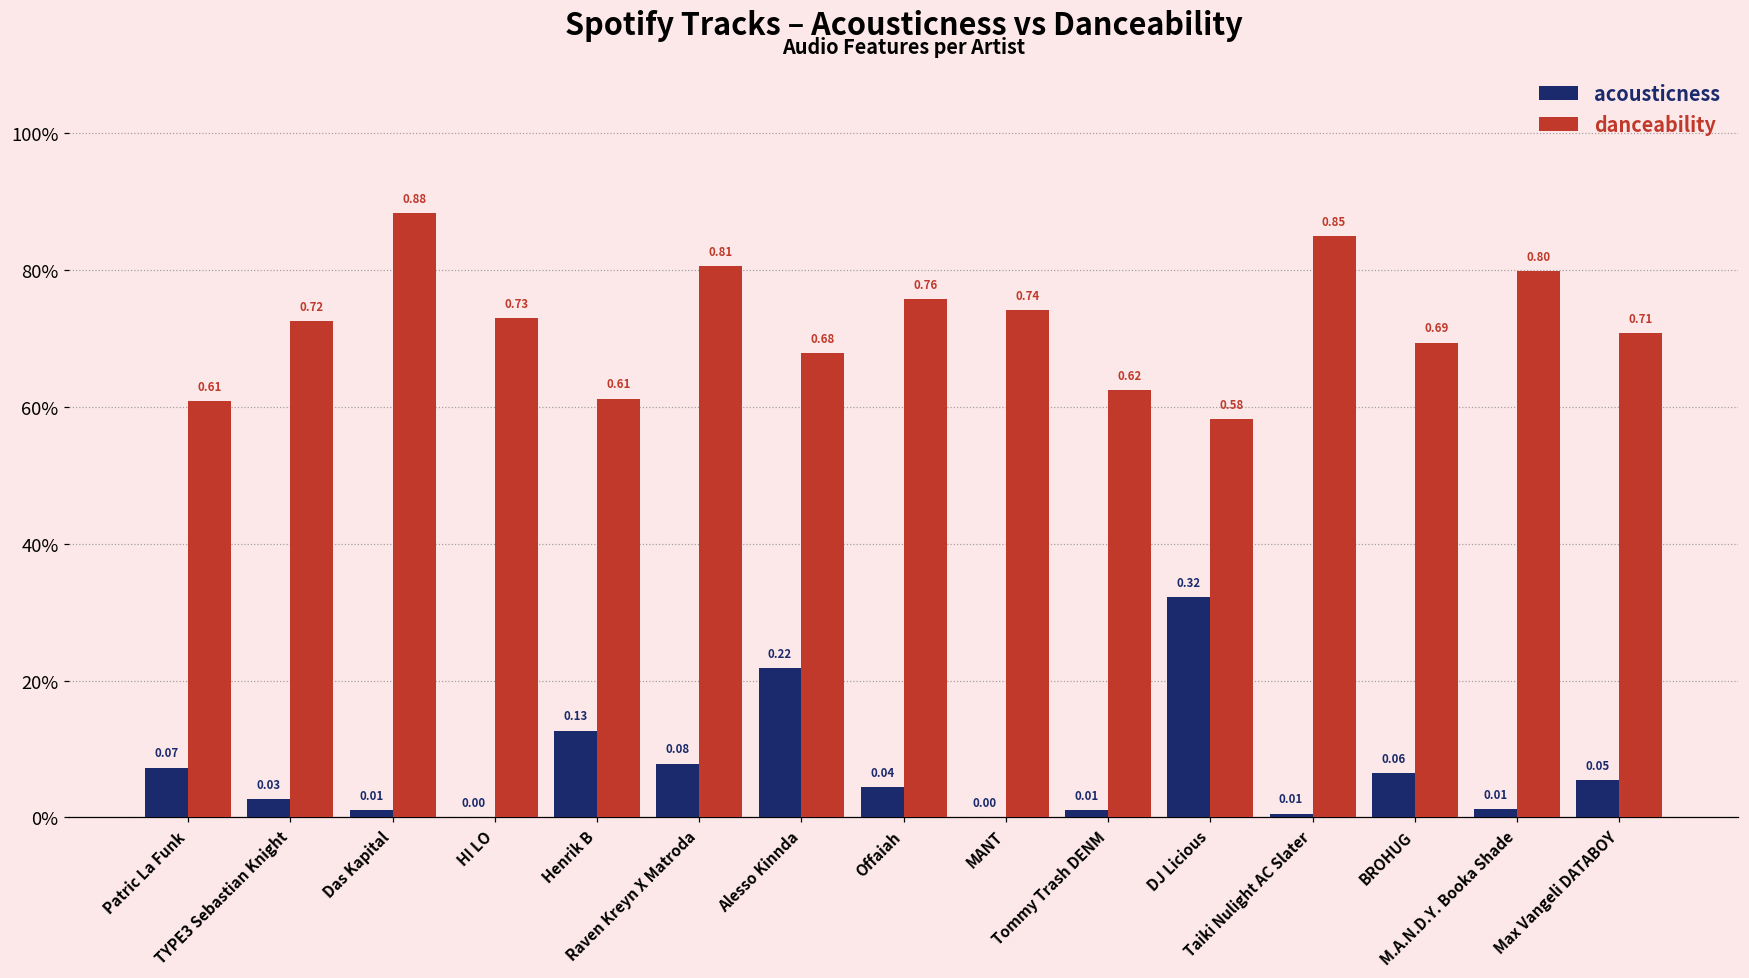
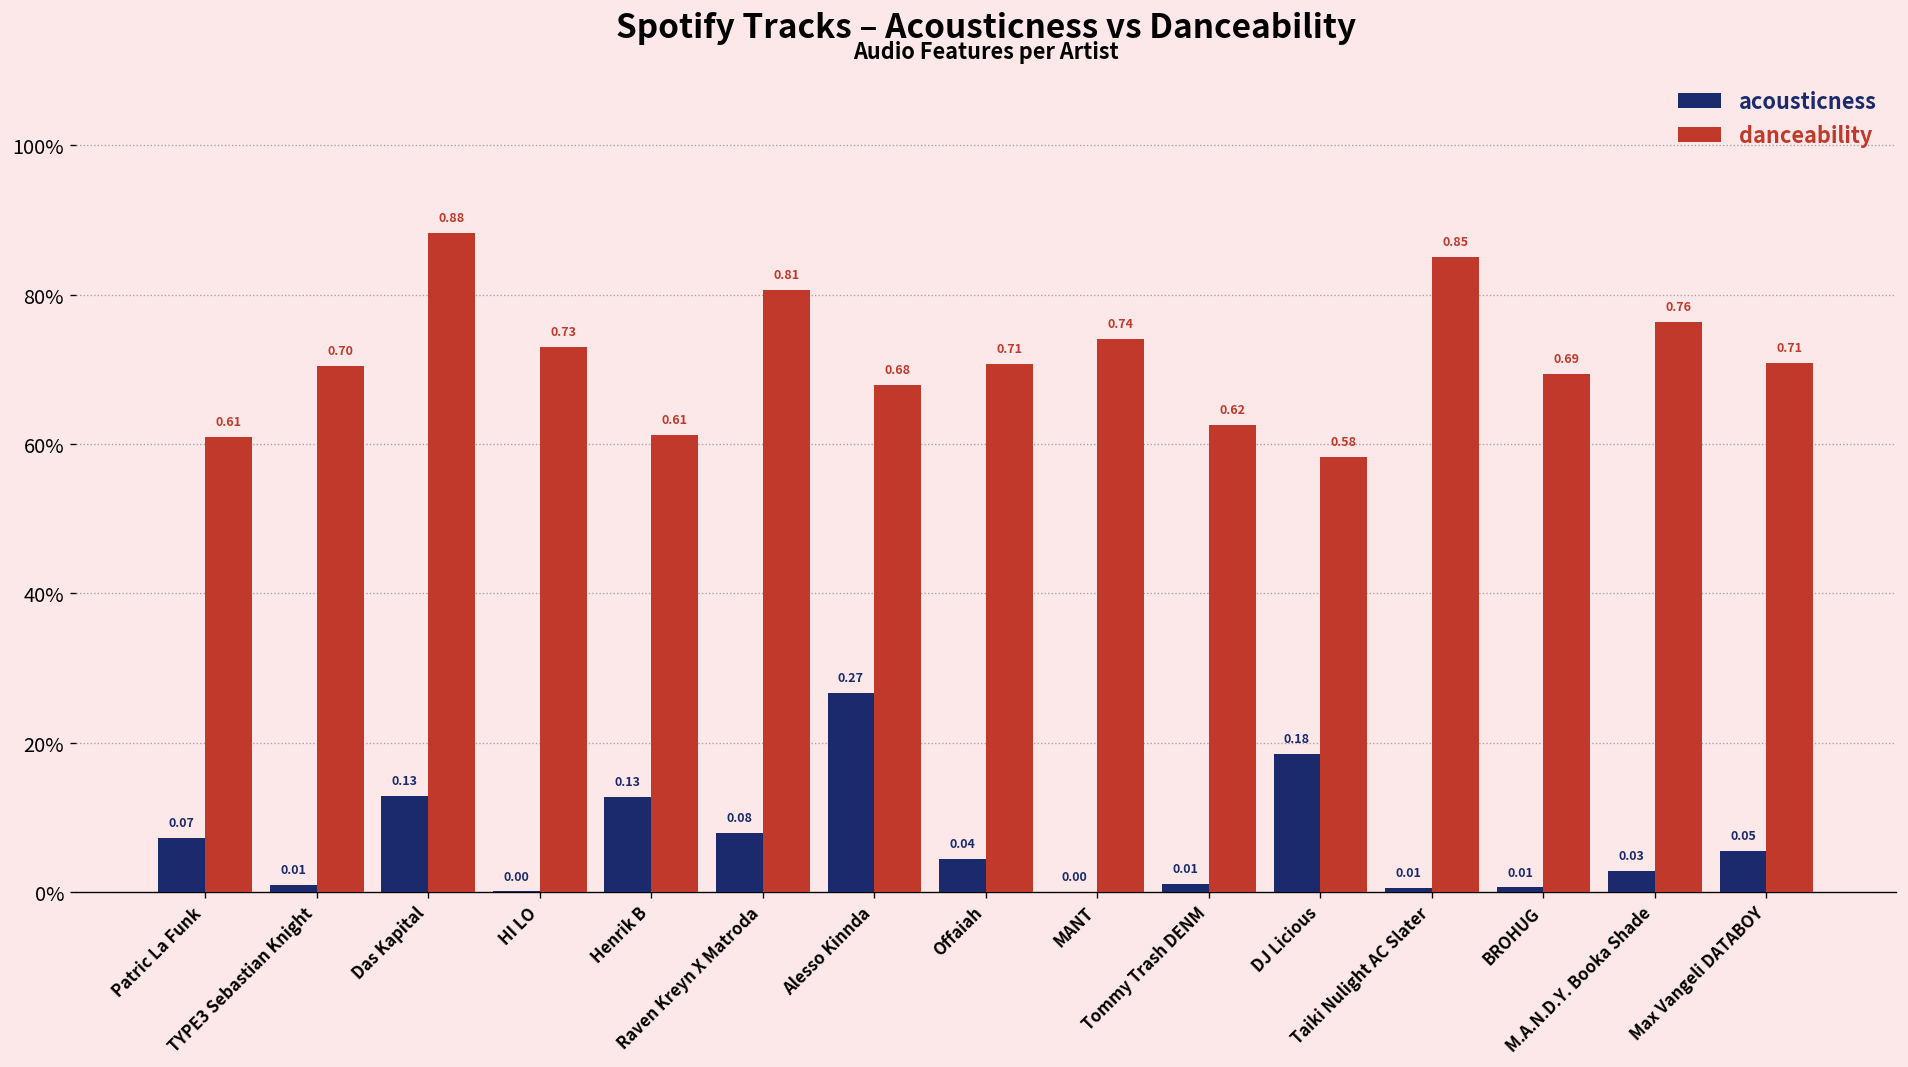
acousticness, TYPE3 Sebastian Knight: 0.03 -> 0.01
danceability, TYPE3 Sebastian Knight: 0.72 -> 0.70
acousticness, Das Kapital: 0.01 -> 0.13
acousticness, Alesso Kinnda: 0.22 -> 0.27
danceability, Offaiah: 0.76 -> 0.71
acousticness, DJ Licious: 0.32 -> 0.18
acousticness, BROHUG: 0.06 -> 0.01
acousticness, M.A.N.D.Y. Booka Shade: 0.01 -> 0.03
danceability, M.A.N.D.Y. Booka Shade: 0.80 -> 0.76
